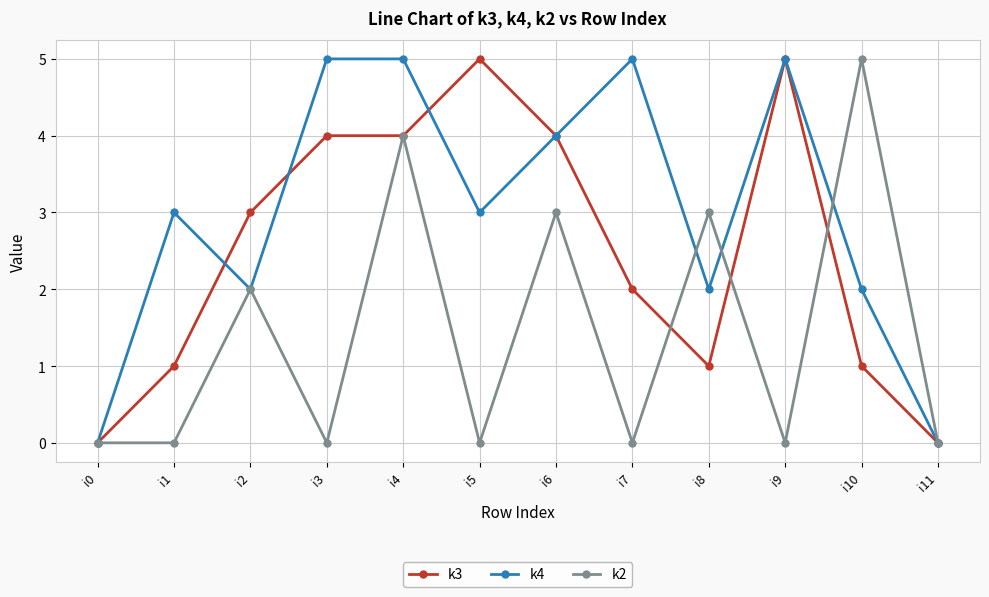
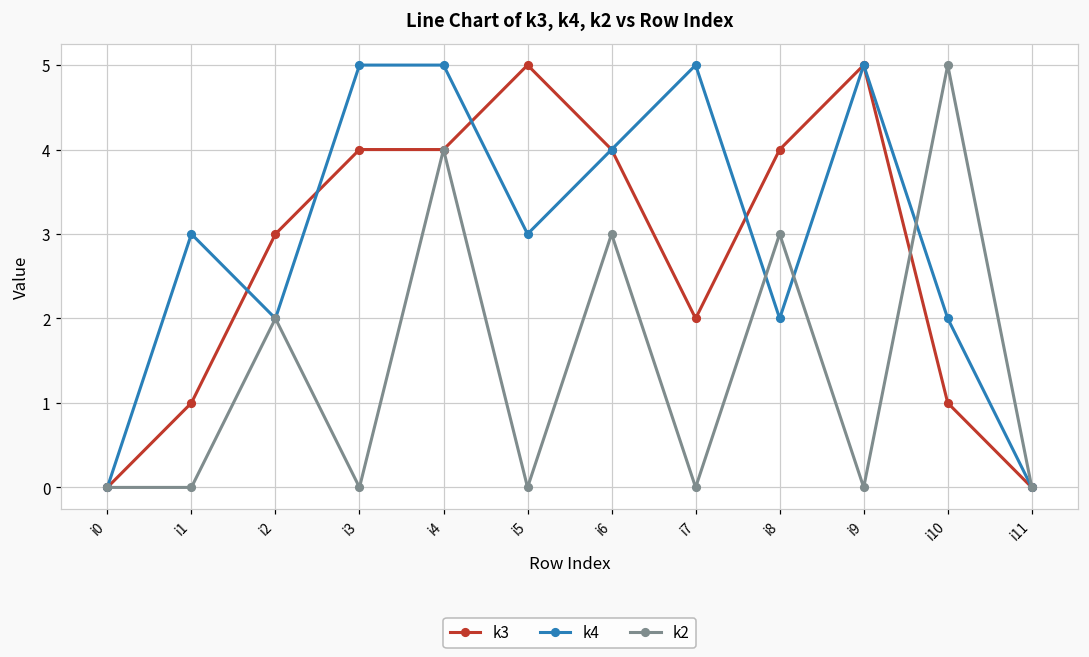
k3, i8: 1 -> 4
